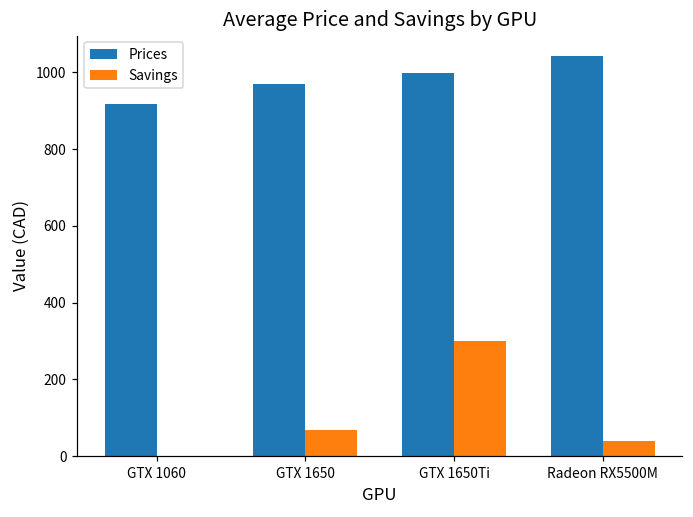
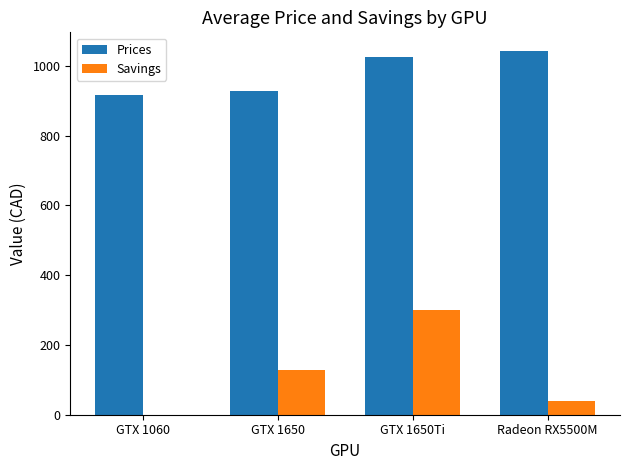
Prices, GTX 1650: 970 -> 930
Savings, GTX 1650: 70 -> 130
Prices, GTX 1650Ti: 1000 -> 1030
